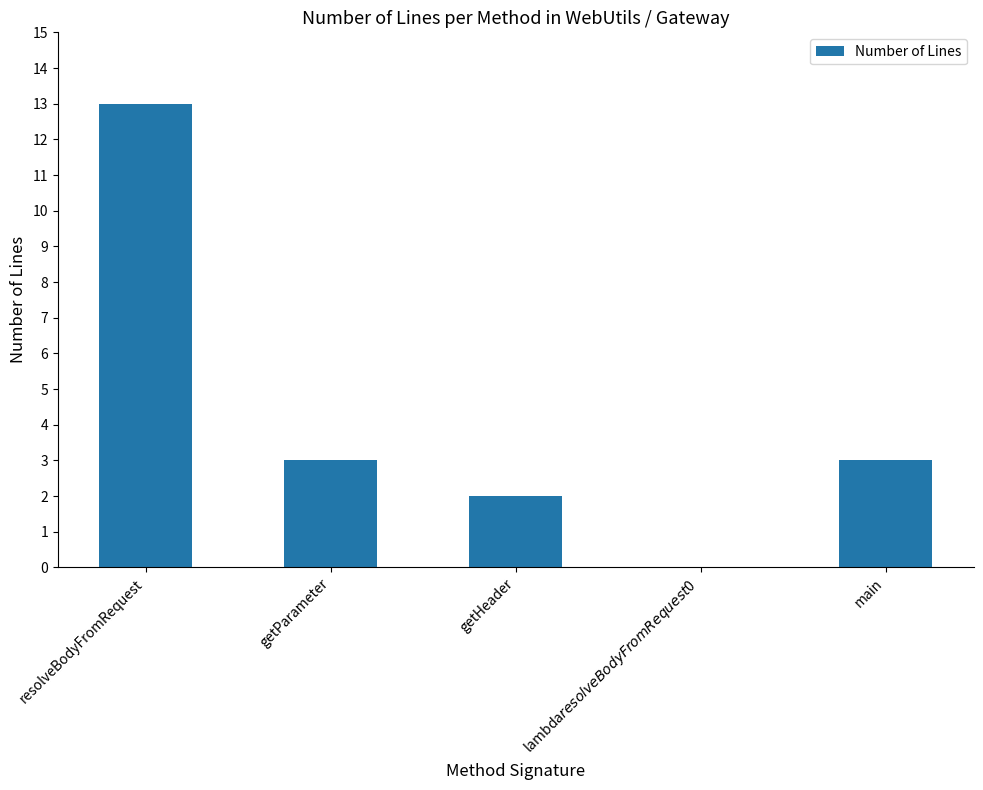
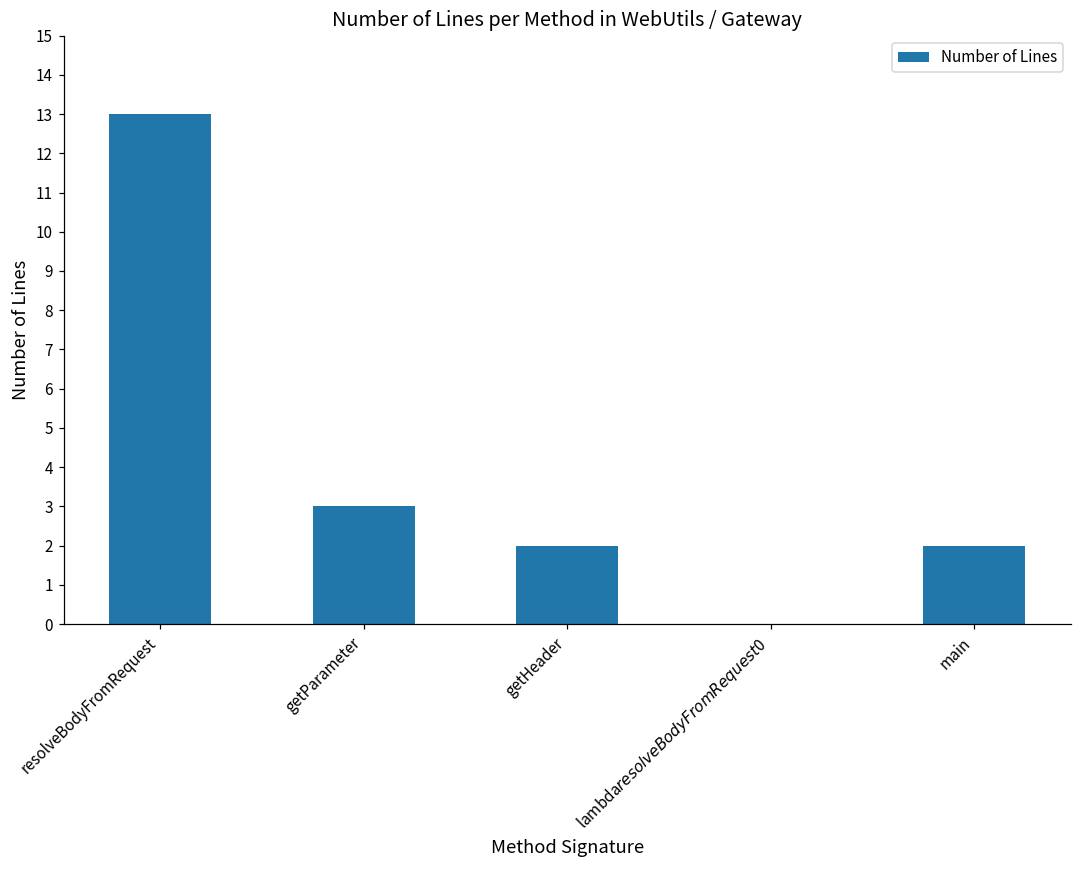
main: 3 -> 2
